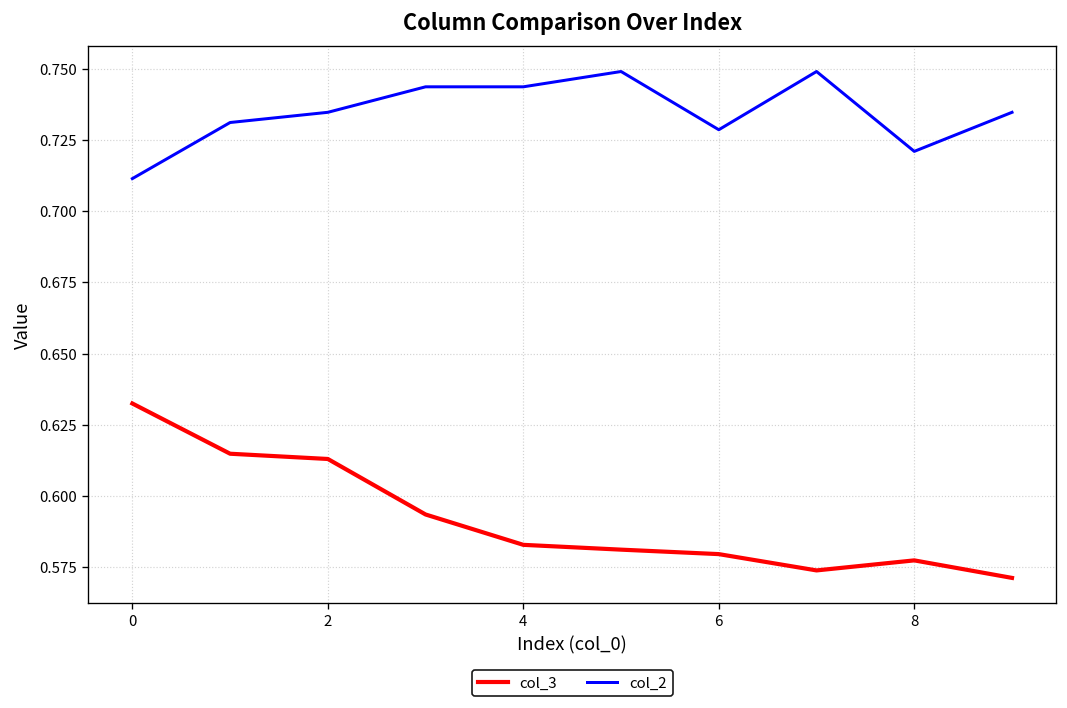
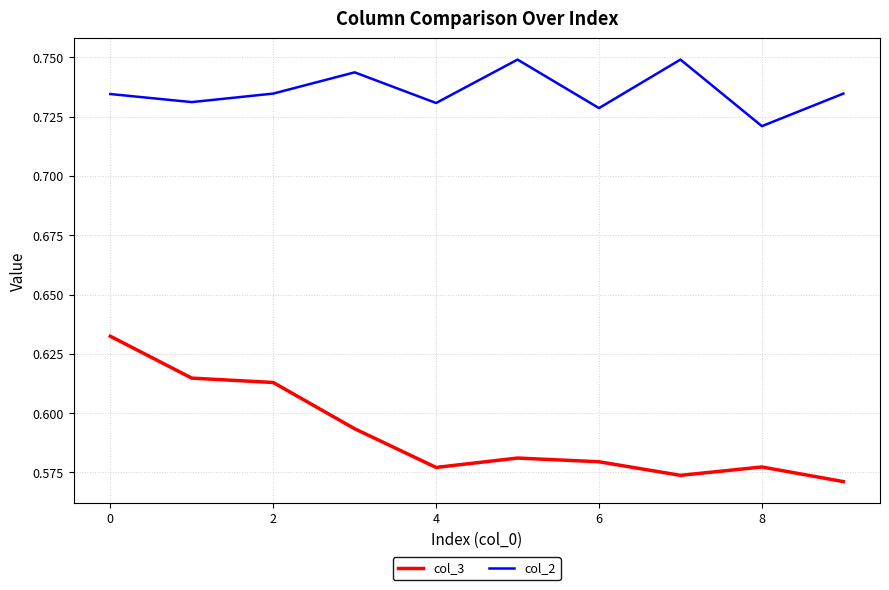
col_2, 0: 0.711 -> 0.735
col_3, 4: 0.583 -> 0.577
col_2, 4: 0.744 -> 0.731
